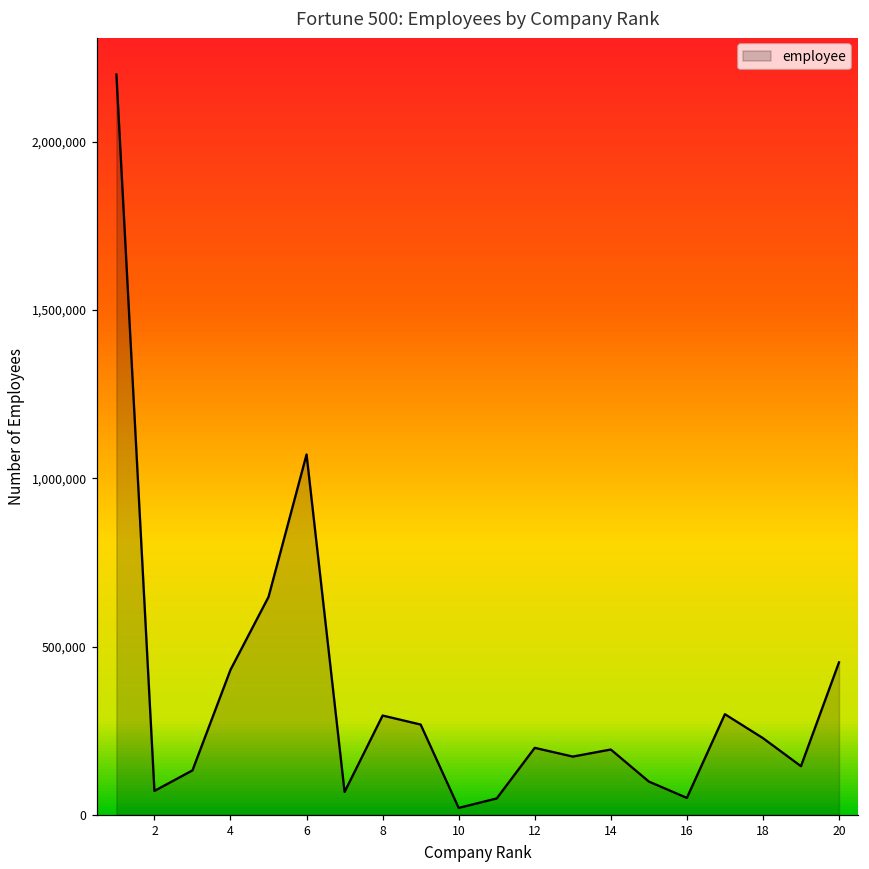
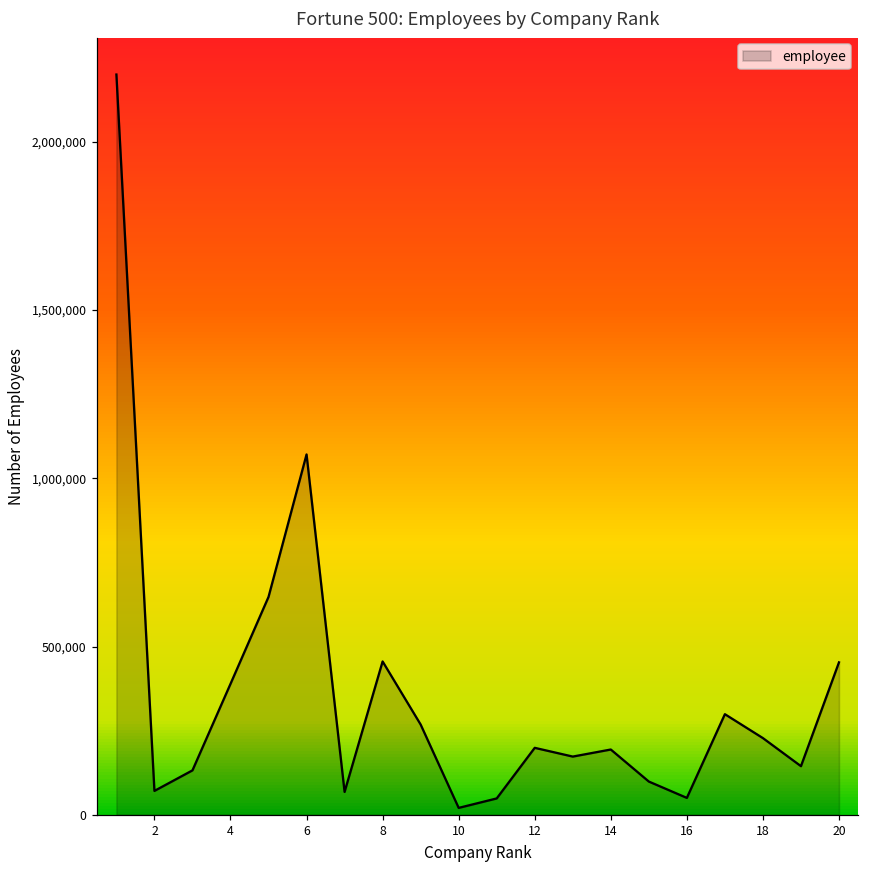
4: 430,000 -> 390,000
8: 300,000 -> 460,000
